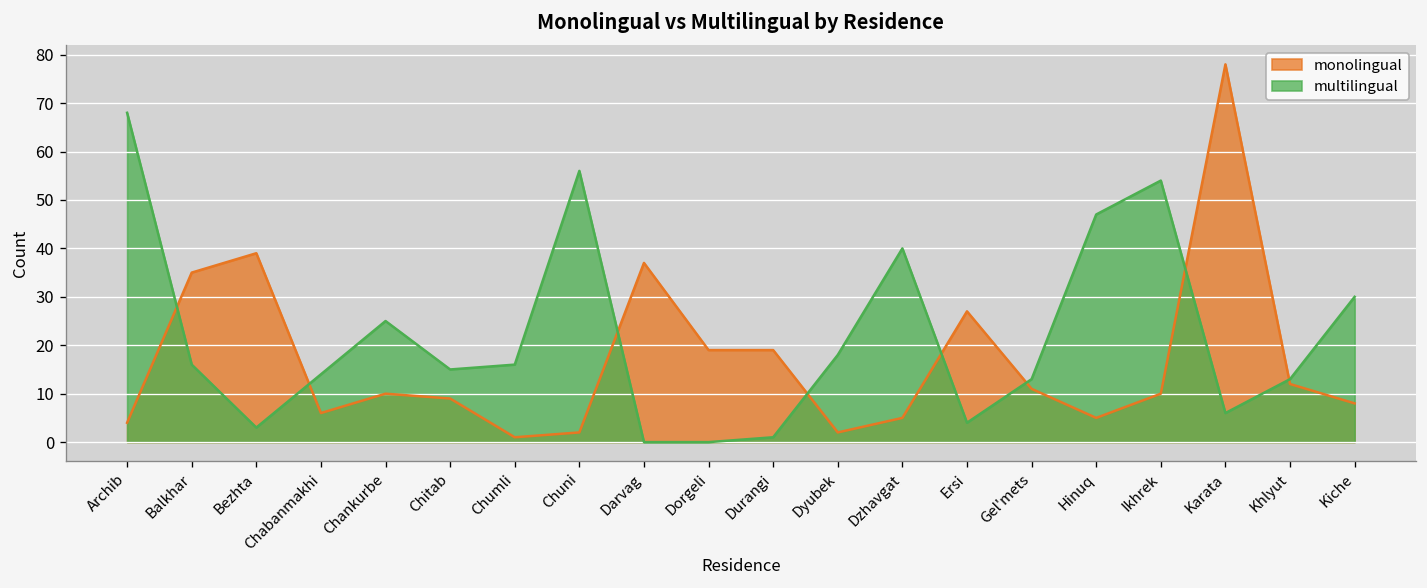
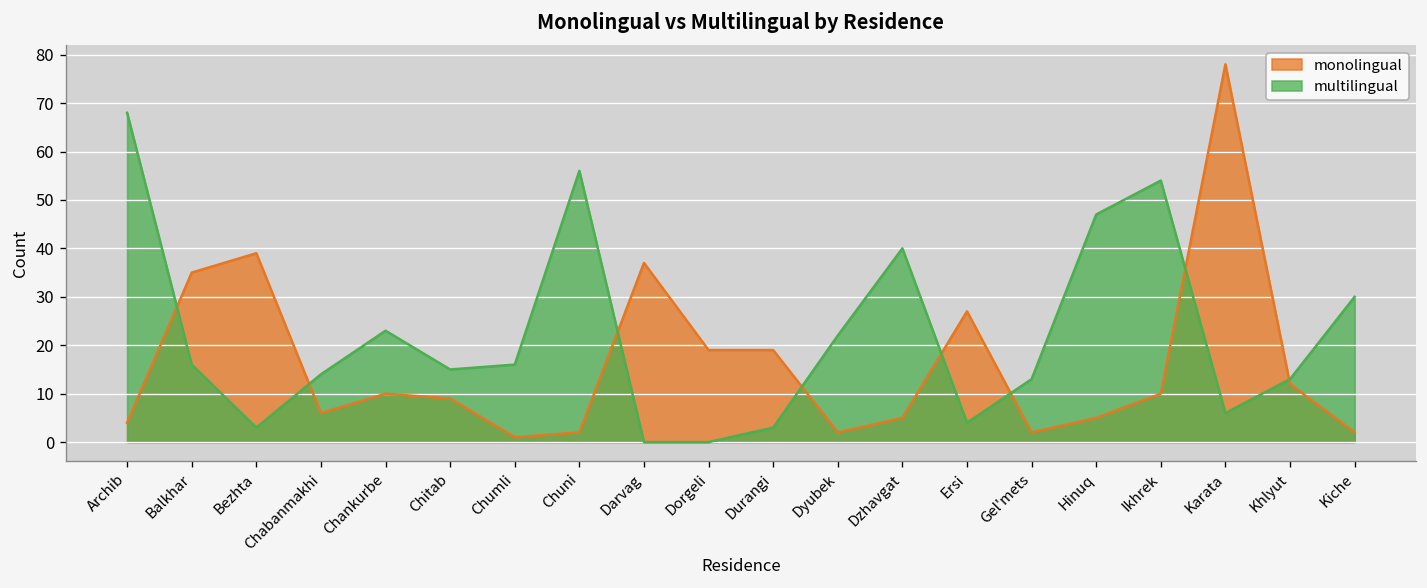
multilingual, Chankurbe: 25 -> 23
multilingual, Durangi: 1 -> 3
multilingual, Dyubek: 18 -> 22
monolingual, Gel'mets: 11 -> 2
monolingual, Kiche: 8 -> 2
